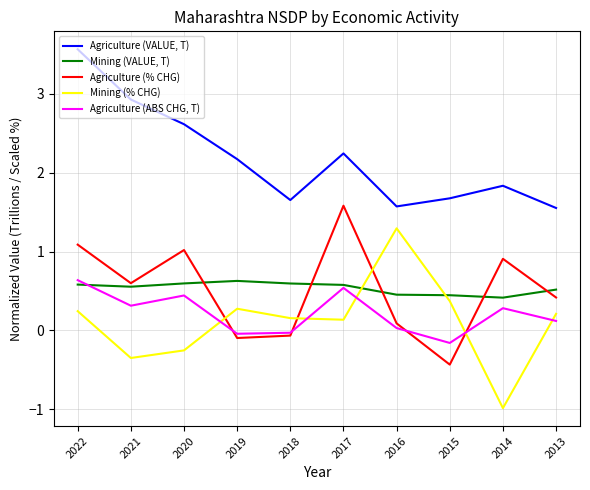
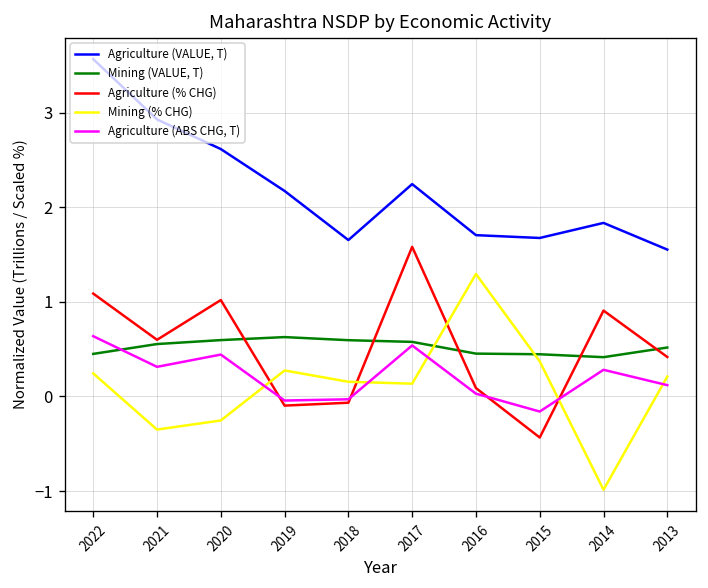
Mining (VALUE, T), 2022: 0.6 -> 0.5
Agriculture (VALUE, T), 2016: 1.6 -> 1.7
